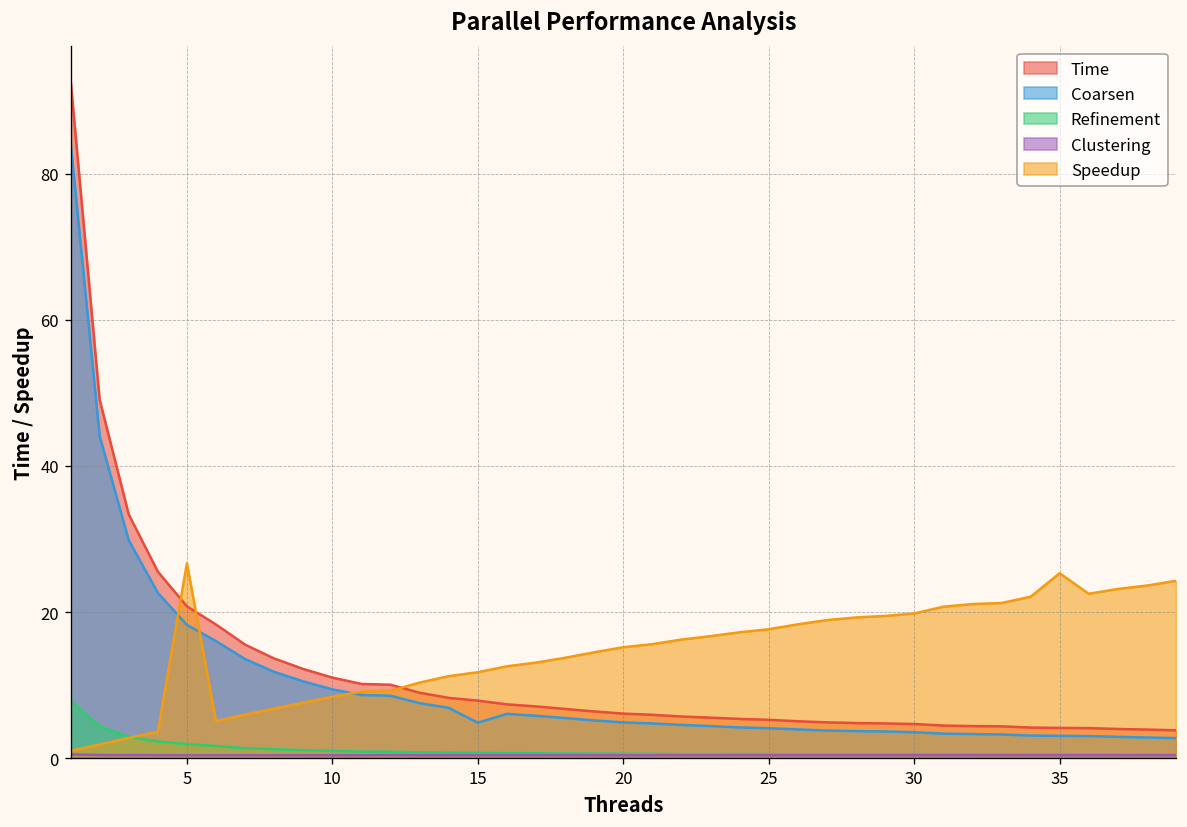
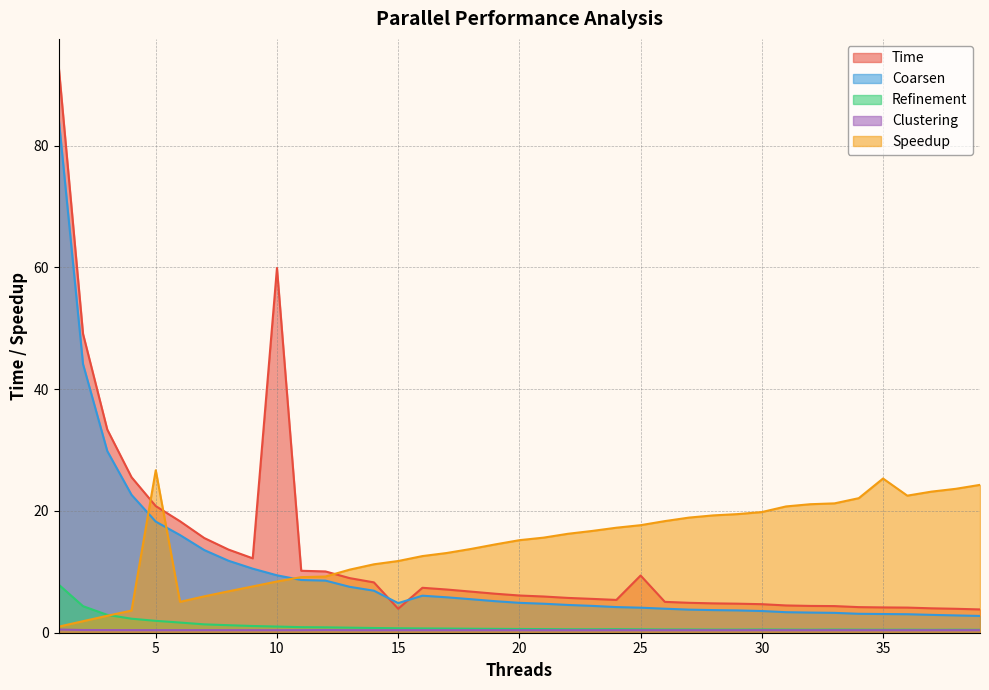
Time, 10: 11 -> 60
Time, 15: 8 -> 4
Time, 25: 5 -> 9
